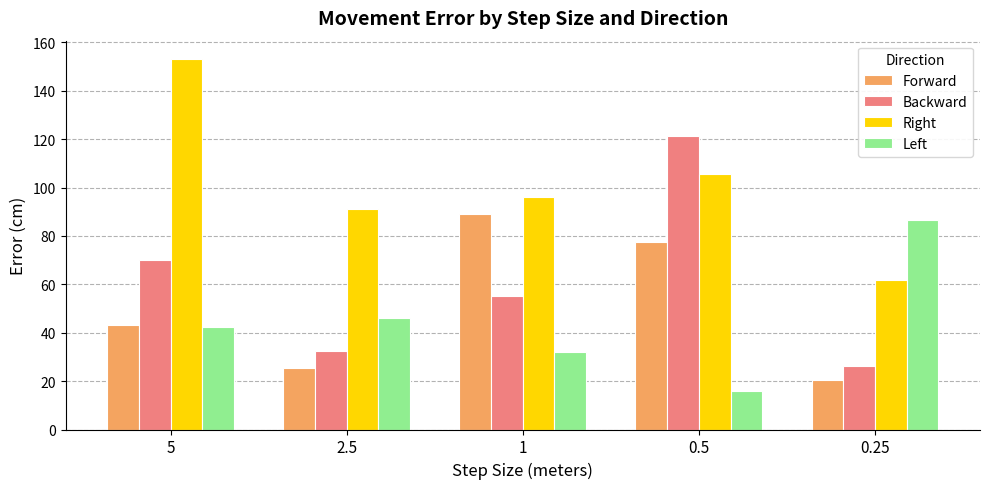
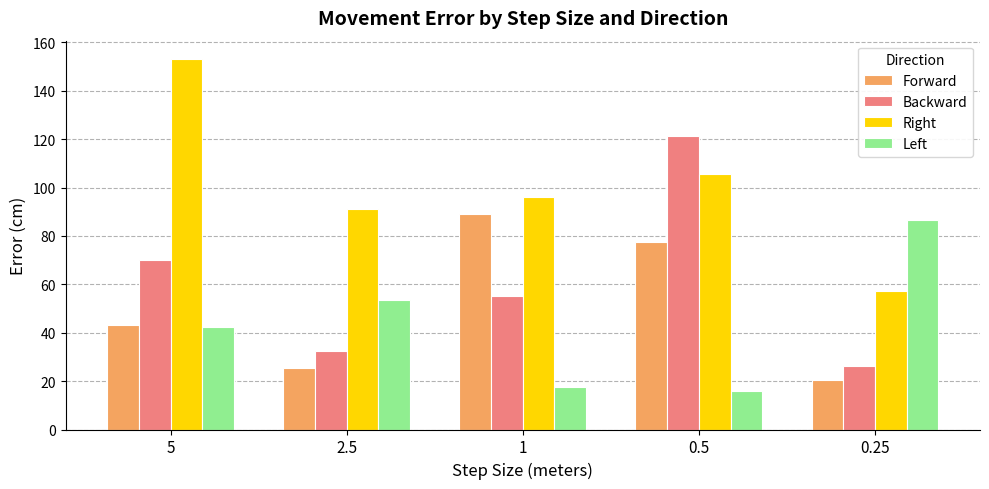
Left, 2.5: 46 -> 53
Left, 1: 32 -> 18
Right, 0.25: 62 -> 57
